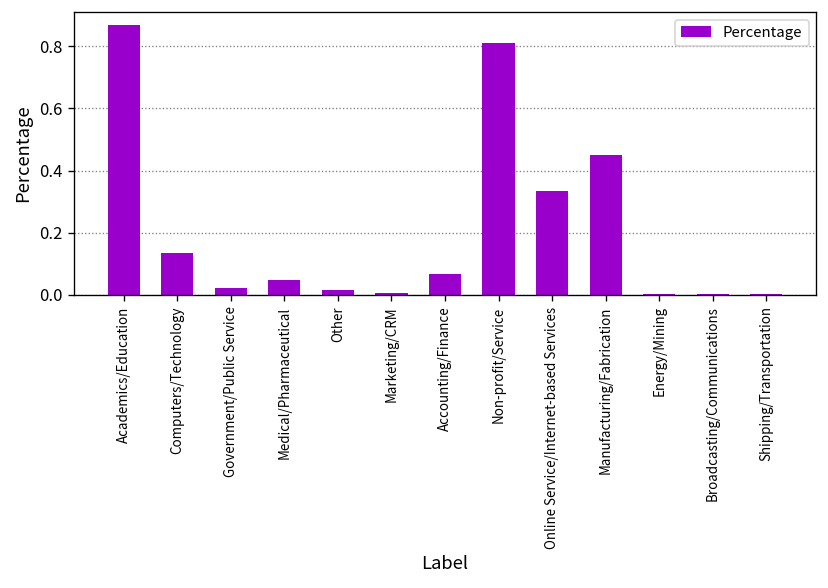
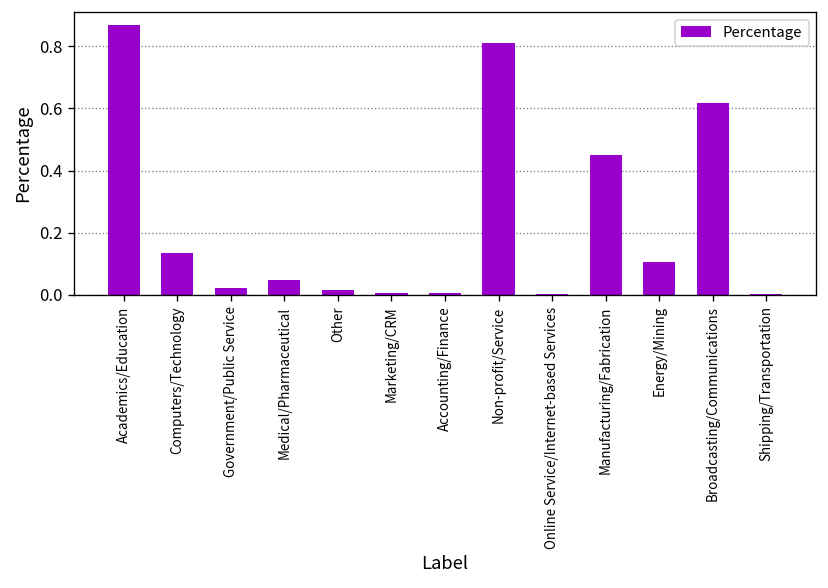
Accounting/Finance: 0.07 -> 0.00
Online Service/Internet-based Services: 0.33 -> 0.00
Energy/Mining: 0.00 -> 0.10
Broadcasting/Communications: 0.00 -> 0.62
